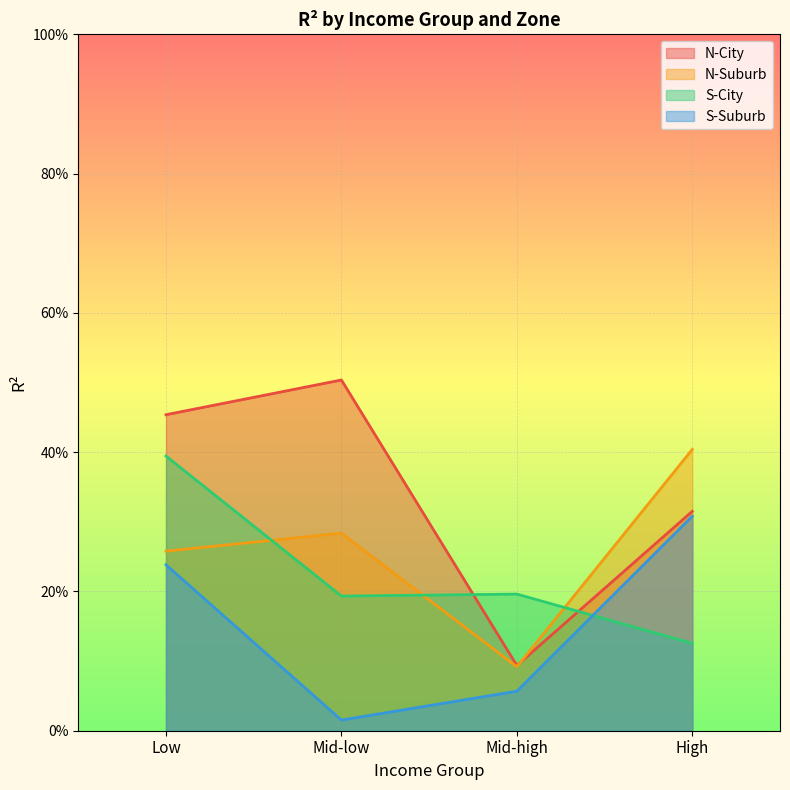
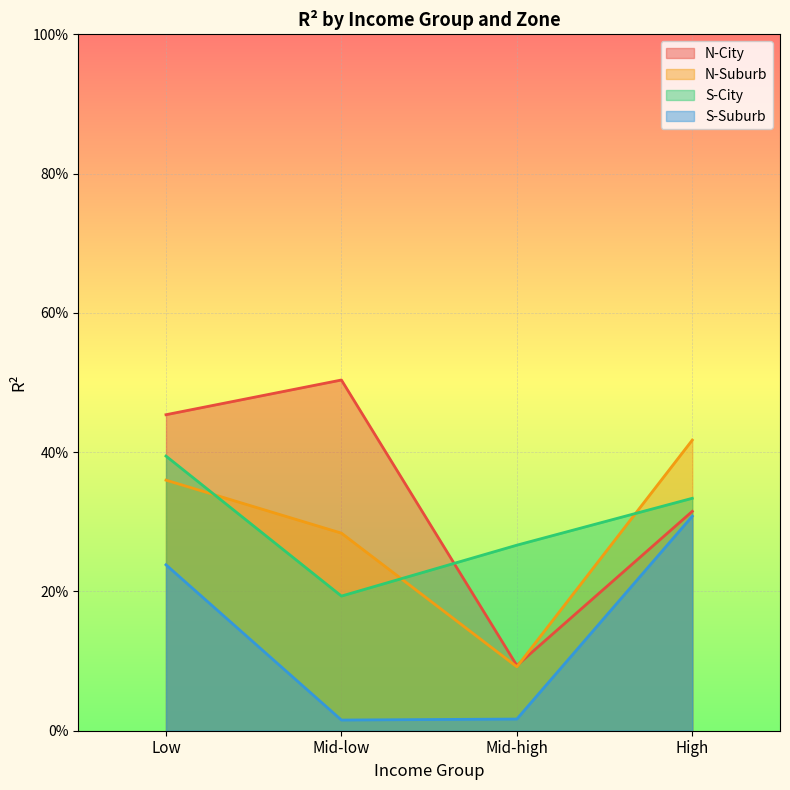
N-Suburb, Low: 26% -> 36%
S-City, Mid-high: 20% -> 27%
S-Suburb, Mid-high: 6% -> 2%
N-Suburb, High: 40% -> 42%
S-City, High: 13% -> 33%
